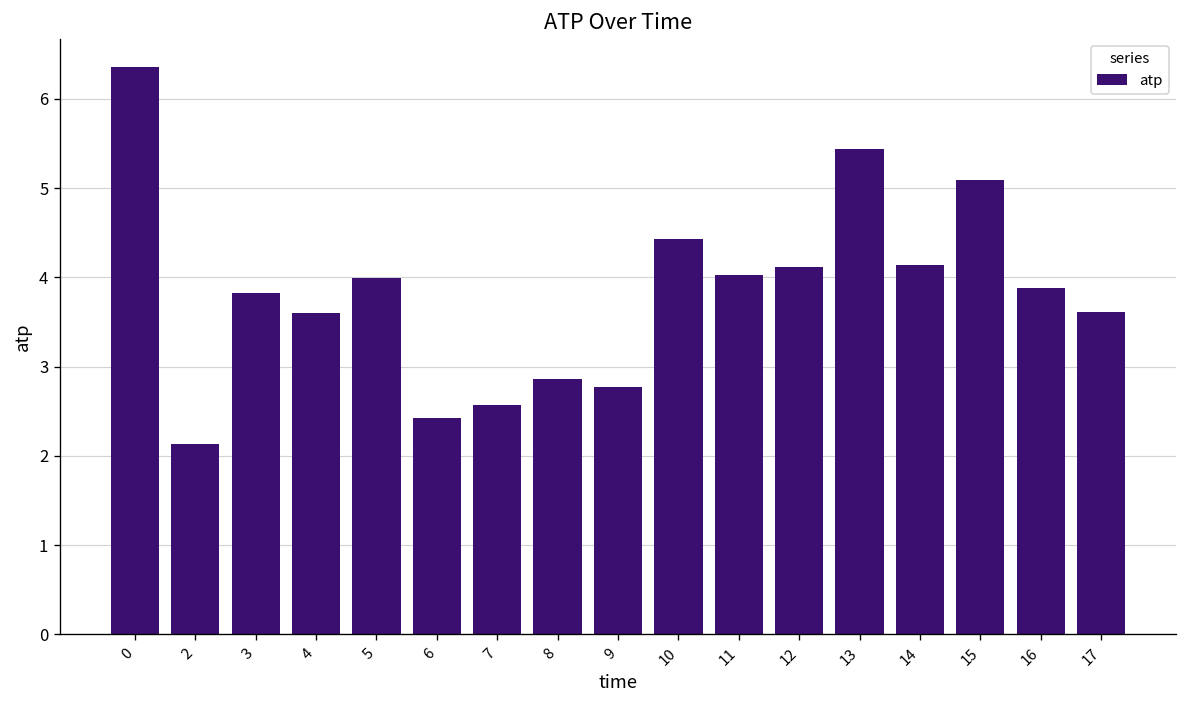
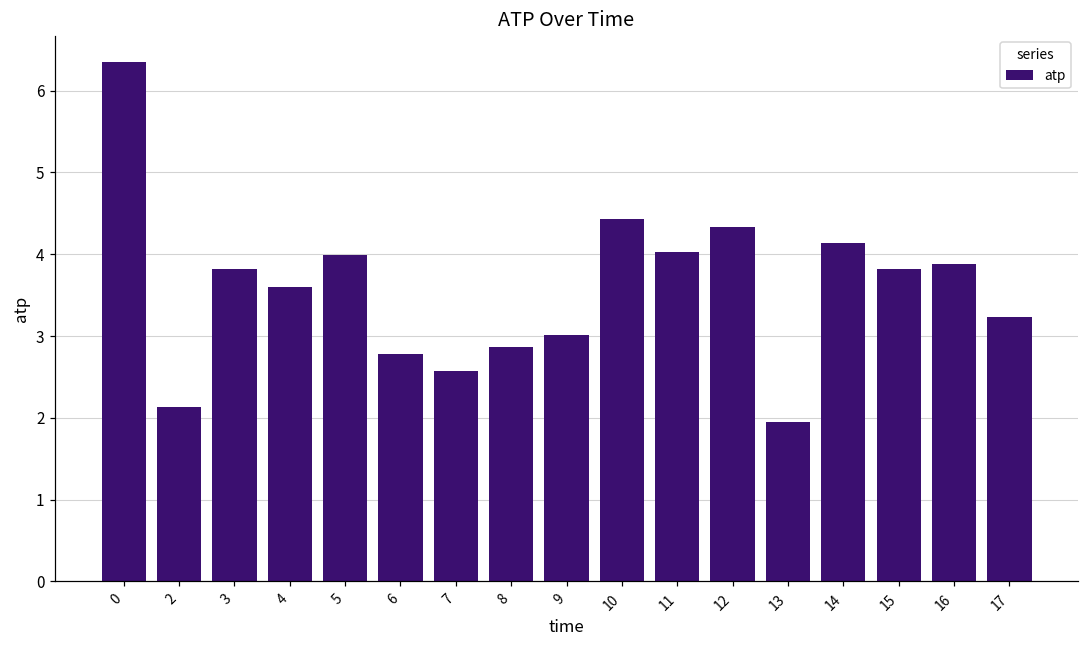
6: 2.4 -> 2.8
9: 2.8 -> 3.0
12: 4.1 -> 4.3
13: 5.4 -> 1.9
15: 5.1 -> 3.8
17: 3.6 -> 3.2
